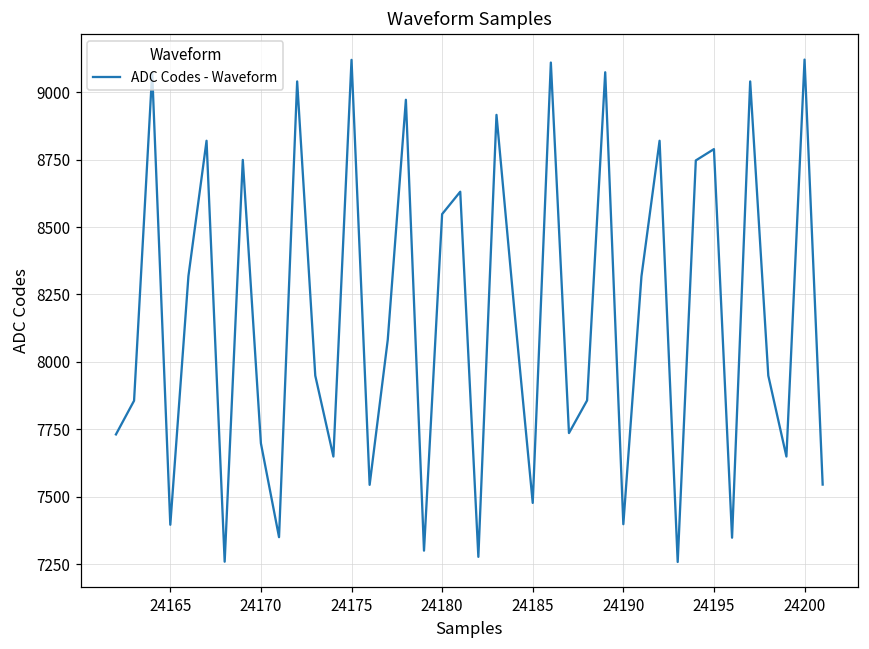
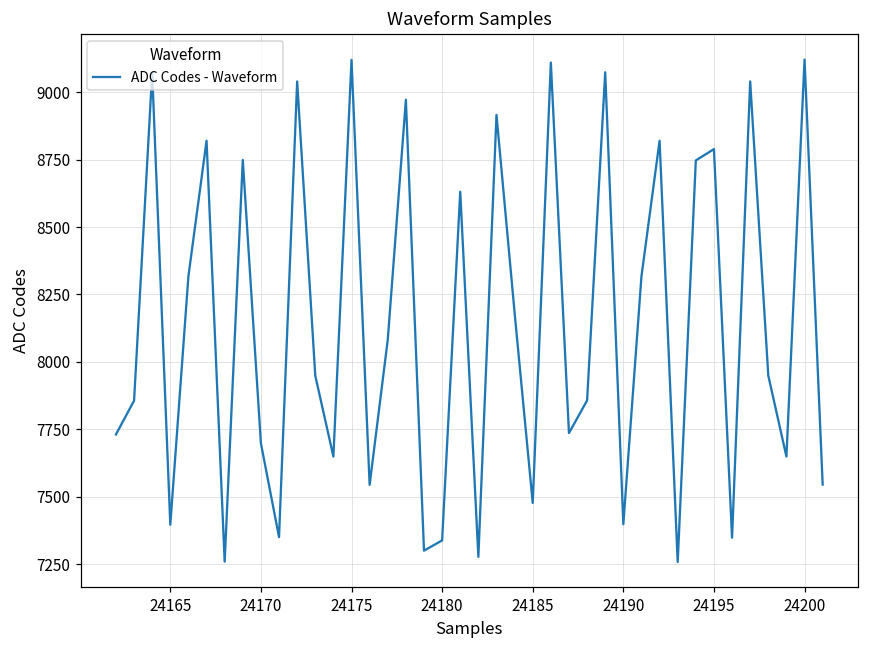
24180: 8550 -> 7340
